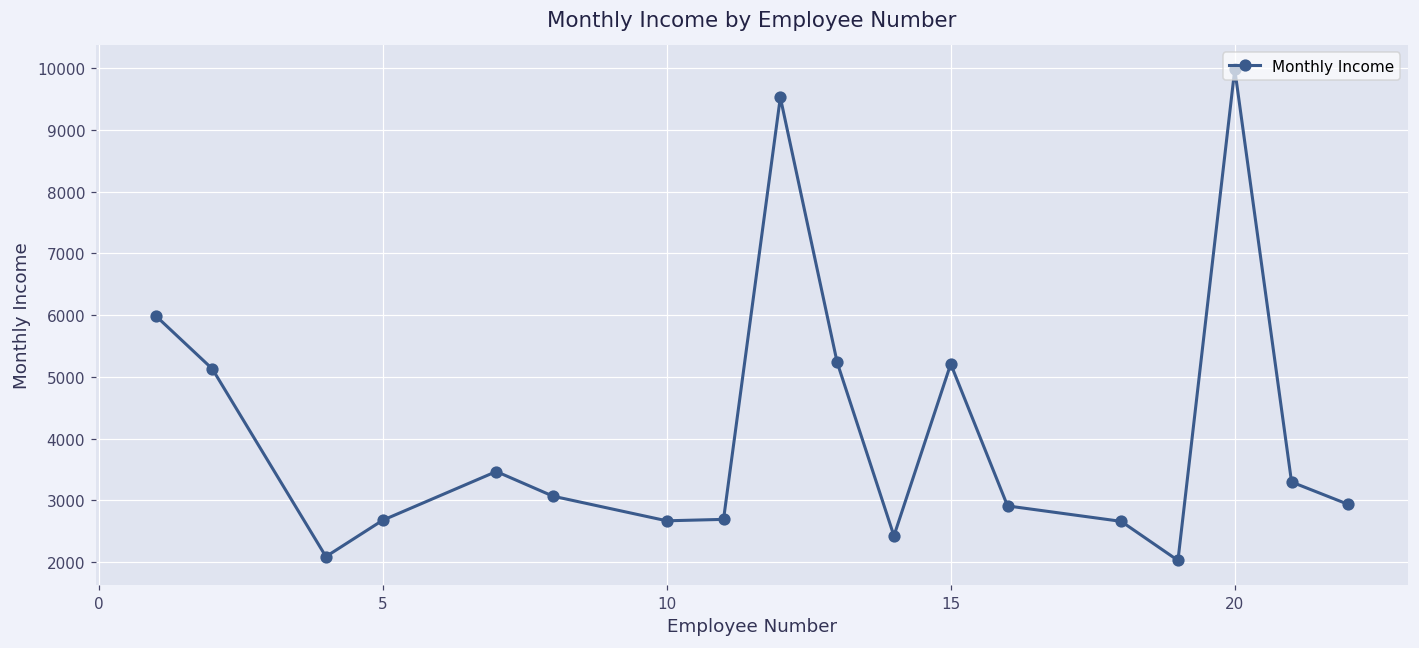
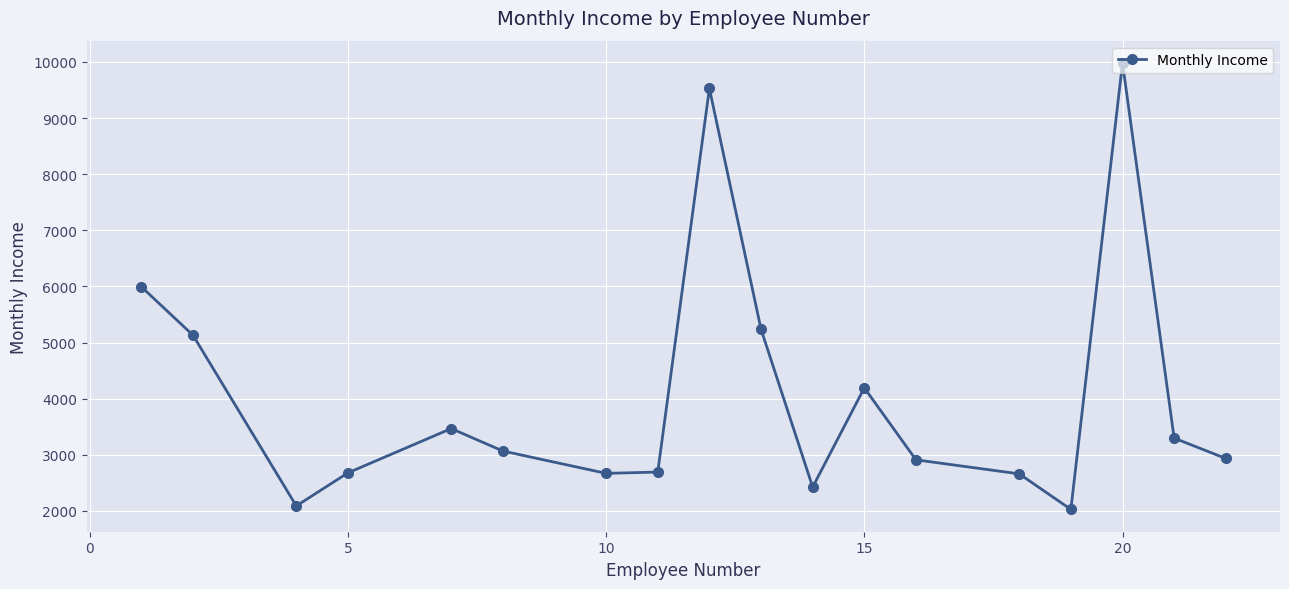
15: 5200 -> 4200
